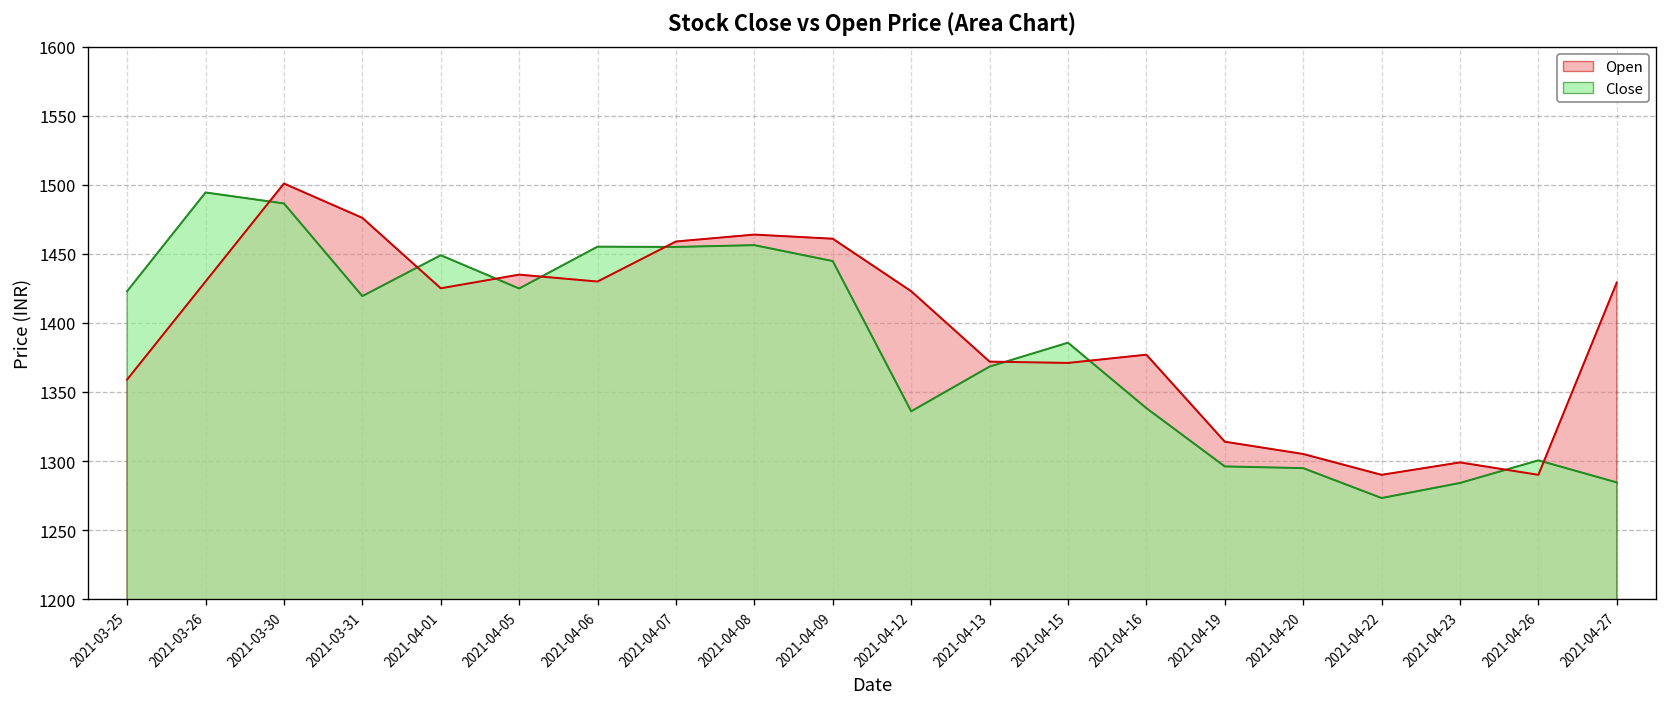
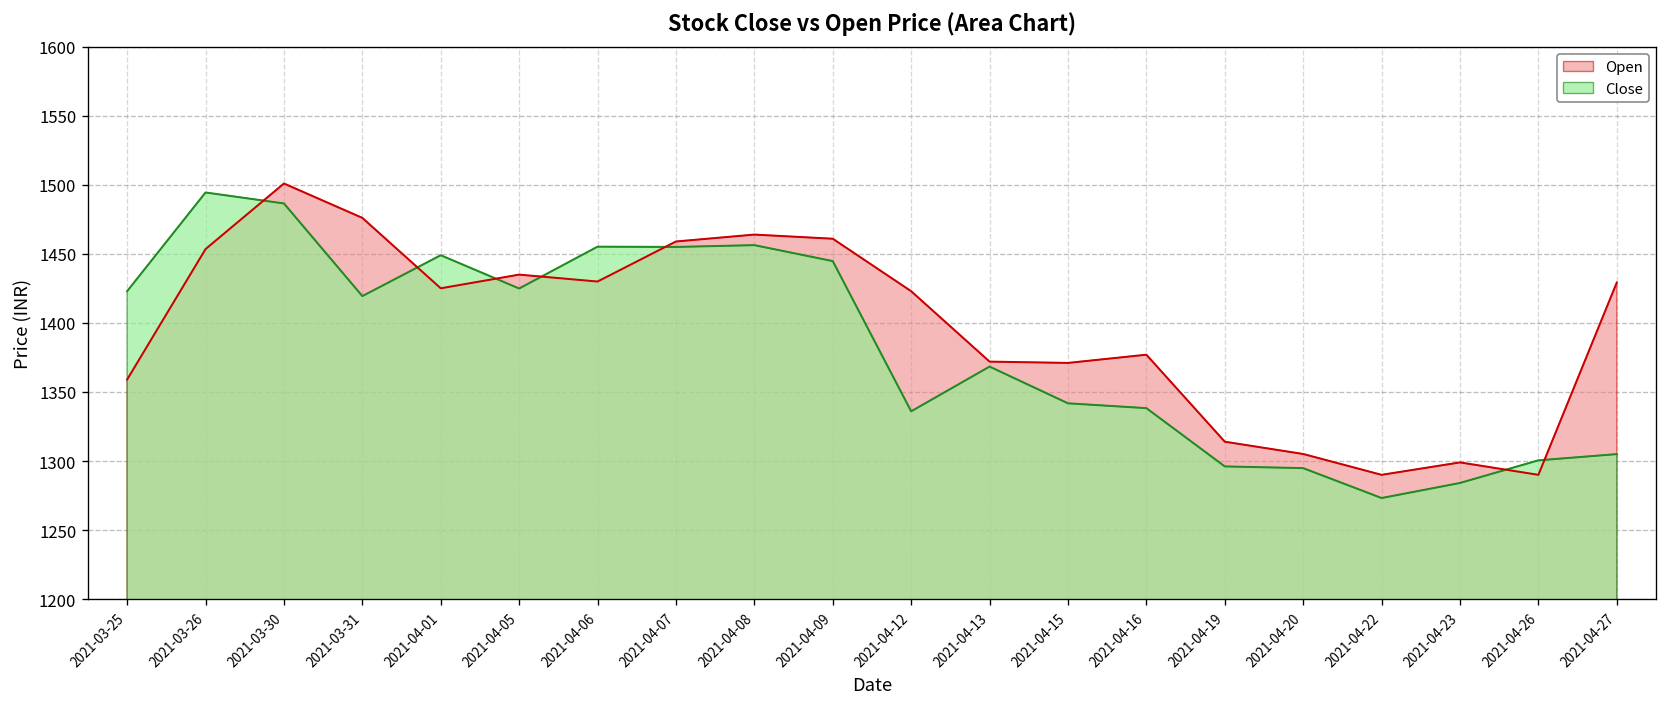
Open, 2021-03-26: 1430 -> 1454
Close, 2021-04-15: 1386 -> 1342
Close, 2021-04-27: 1285 -> 1305
